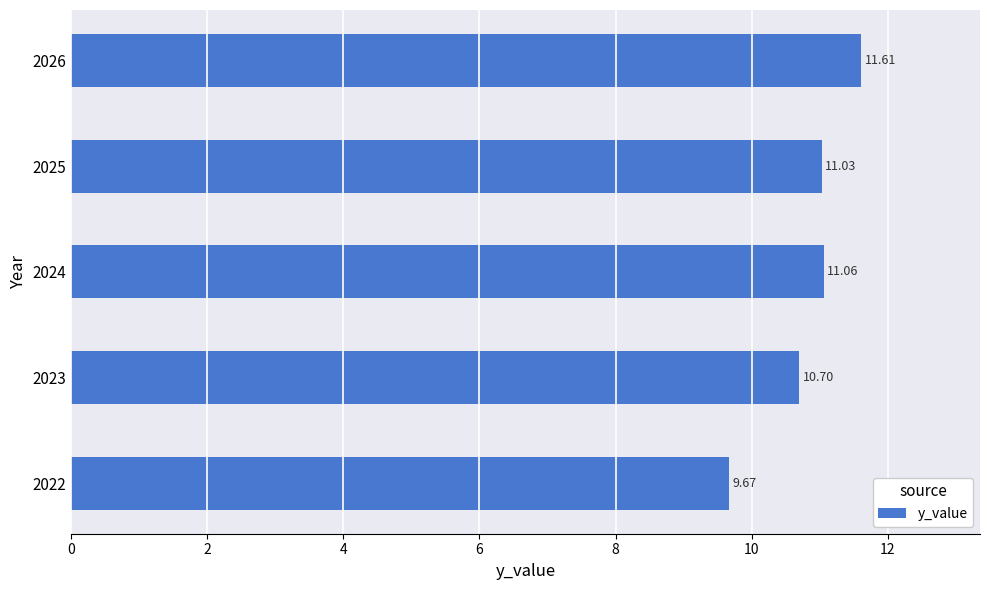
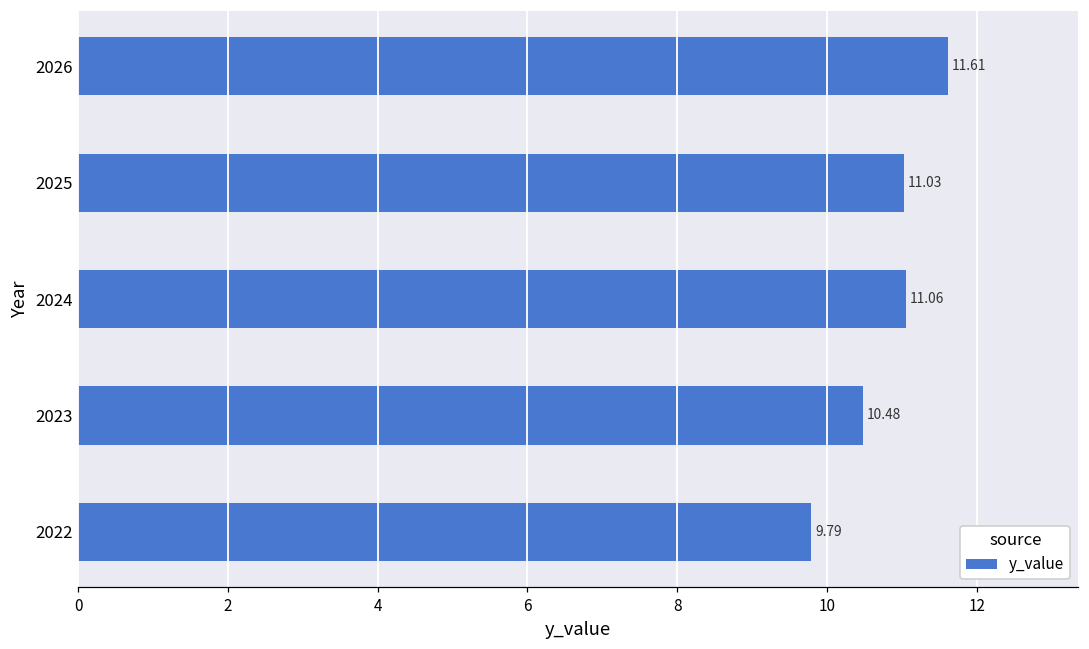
2023: 10.70 -> 10.48
2022: 9.67 -> 9.79
